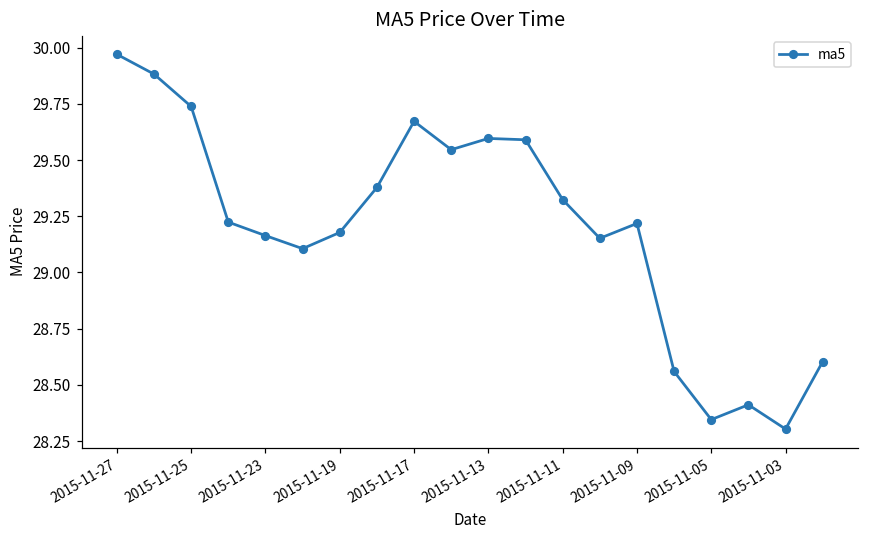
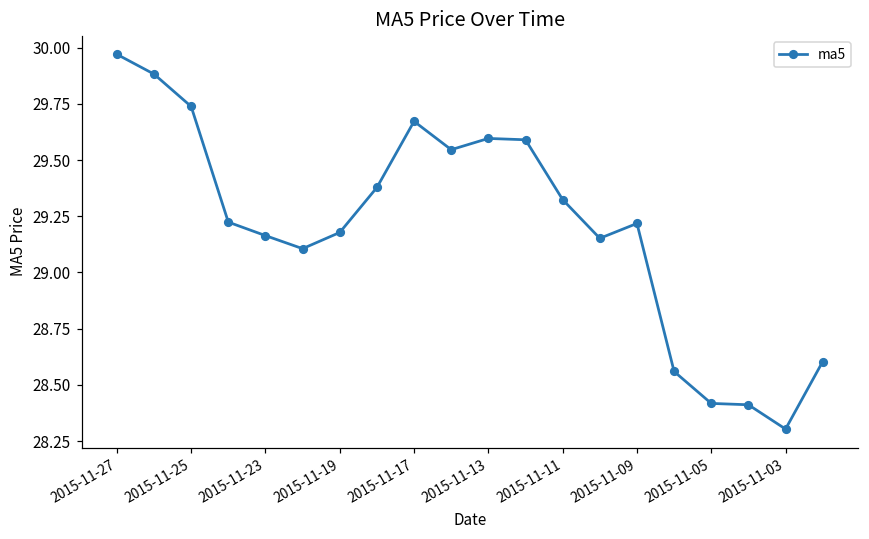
2015-11-05: 28.35 -> 28.42
